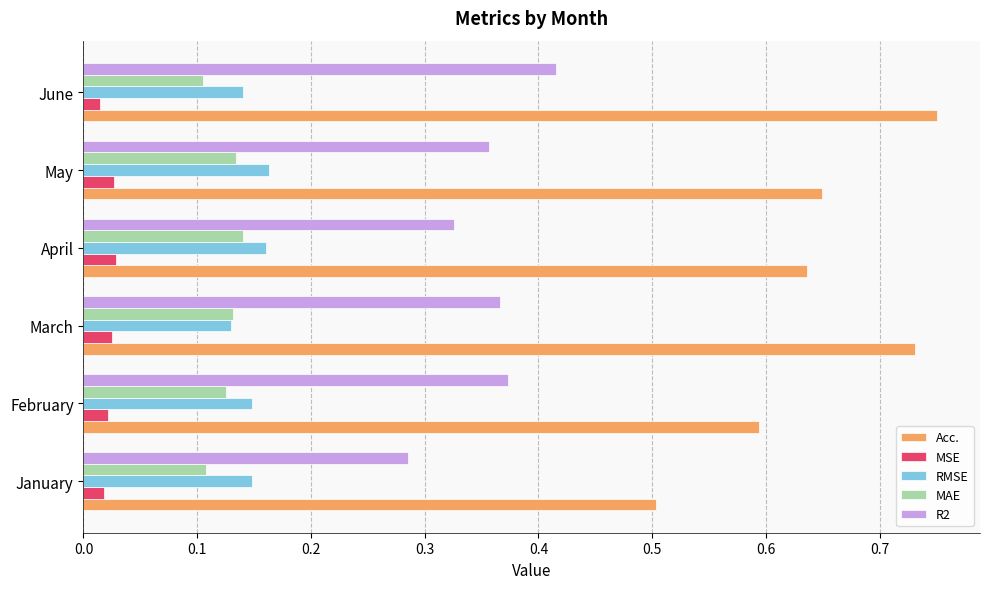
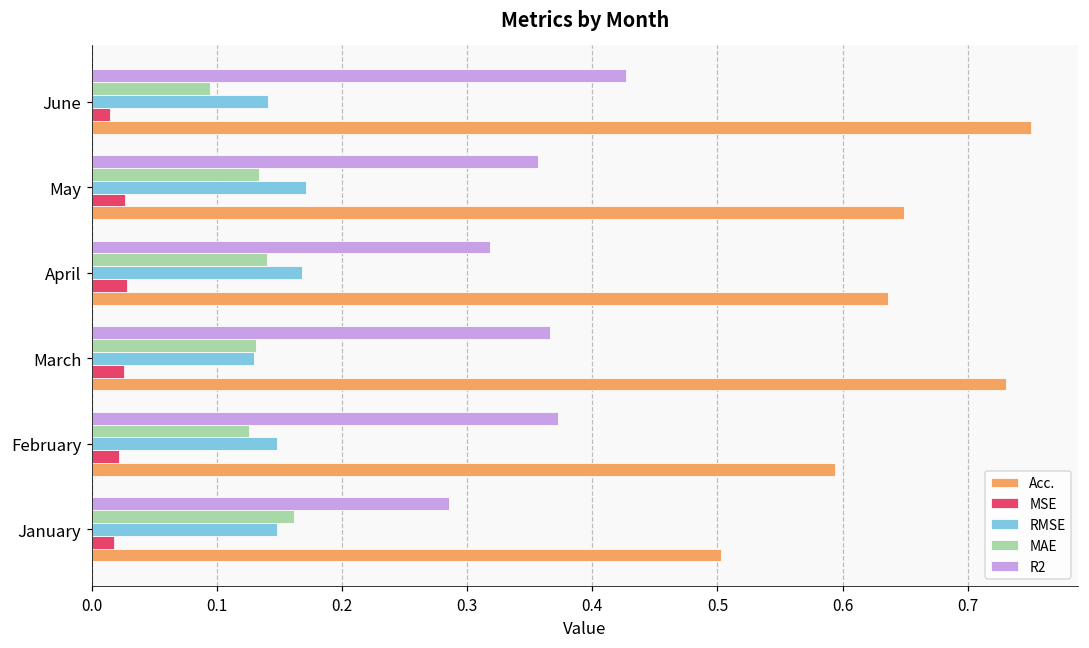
R2, June: 0.415 -> 0.427
MAE, June: 0.105 -> 0.095
RMSE, May: 0.163 -> 0.171
R2, April: 0.326 -> 0.319
RMSE, April: 0.161 -> 0.168
MAE, January: 0.108 -> 0.162
